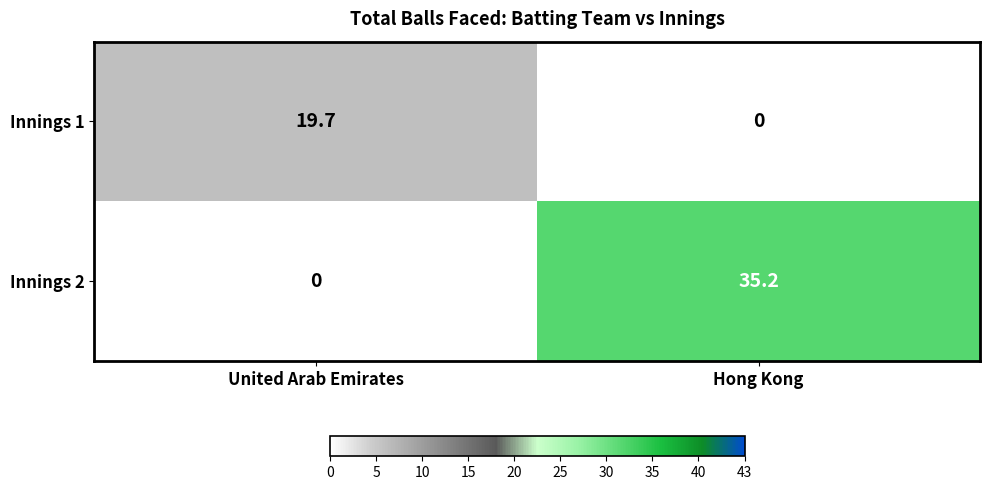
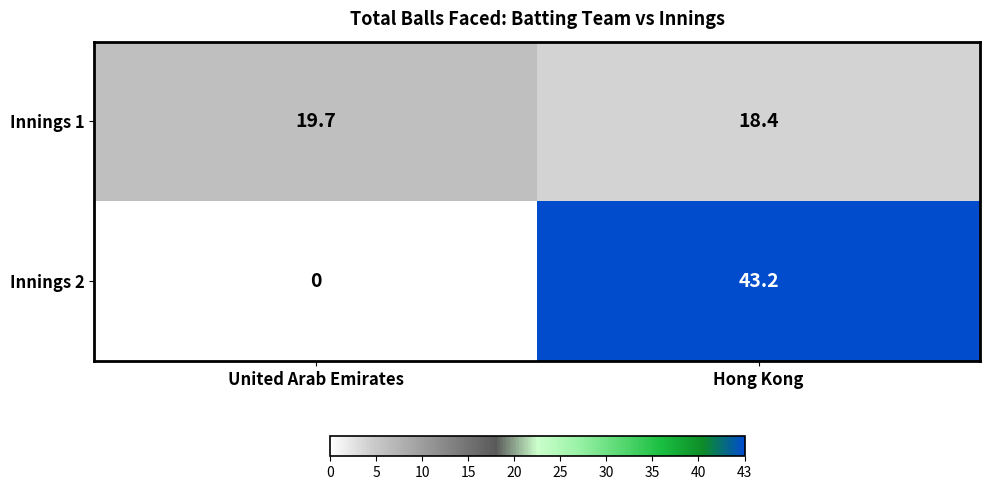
Innings 1, Hong Kong: 0 -> 18.4
Innings 2, Hong Kong: 35.2 -> 43.2
